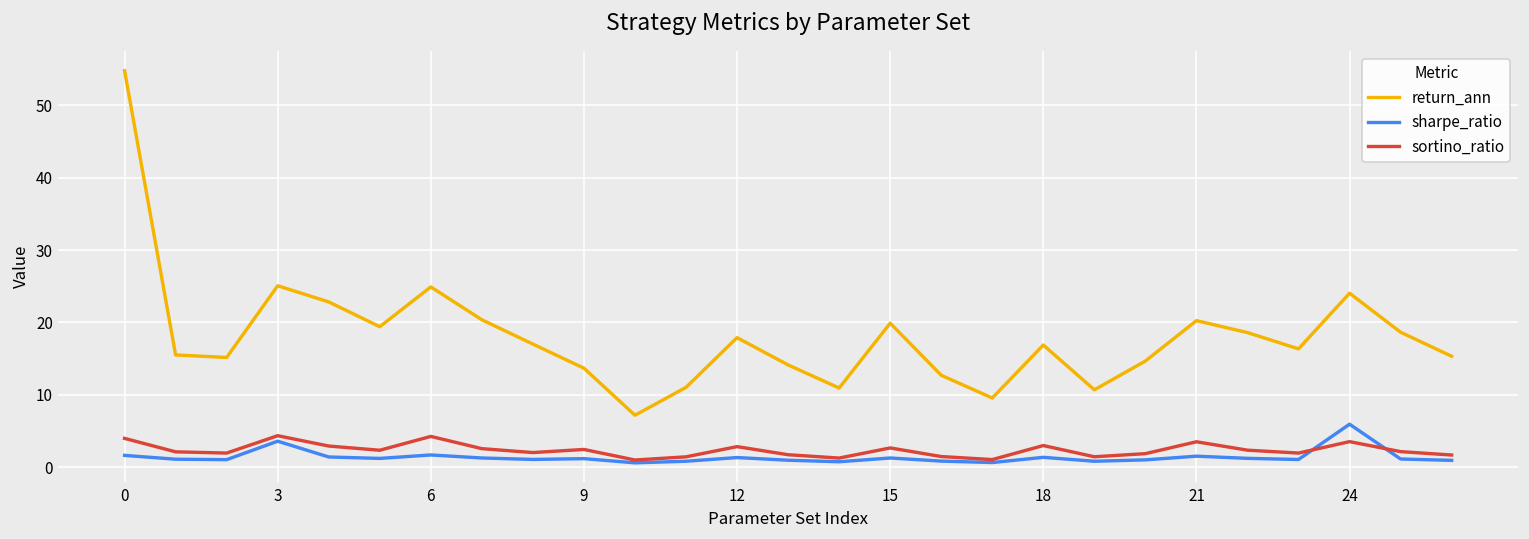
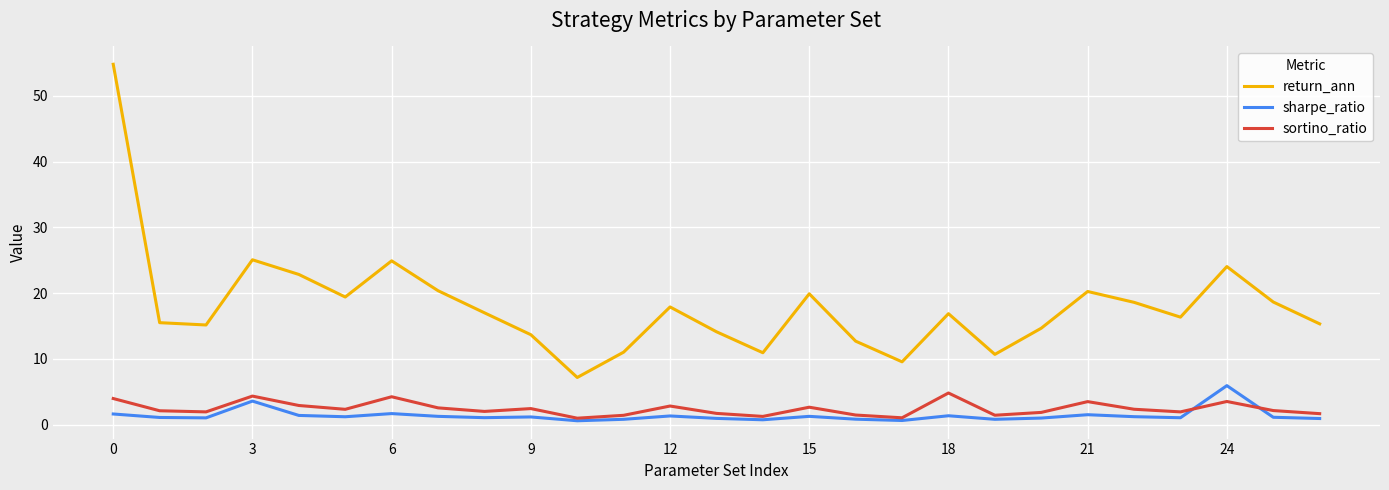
sortino_ratio, 18: 3 -> 5
